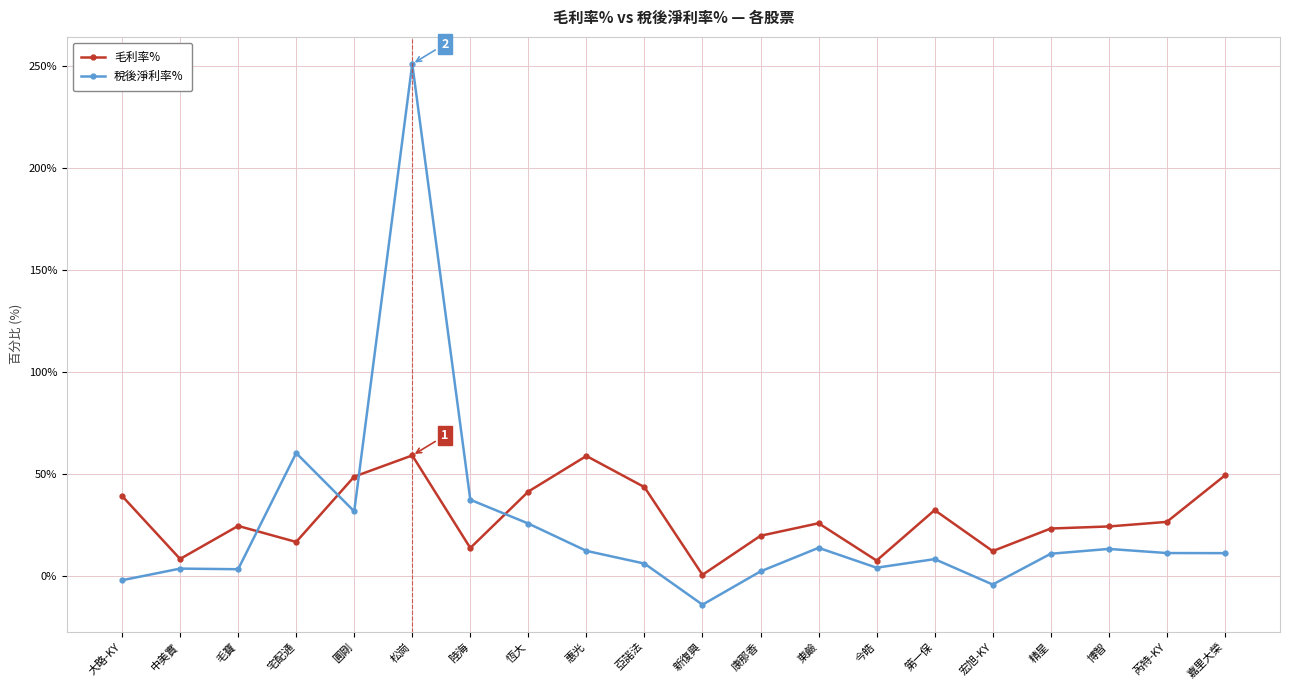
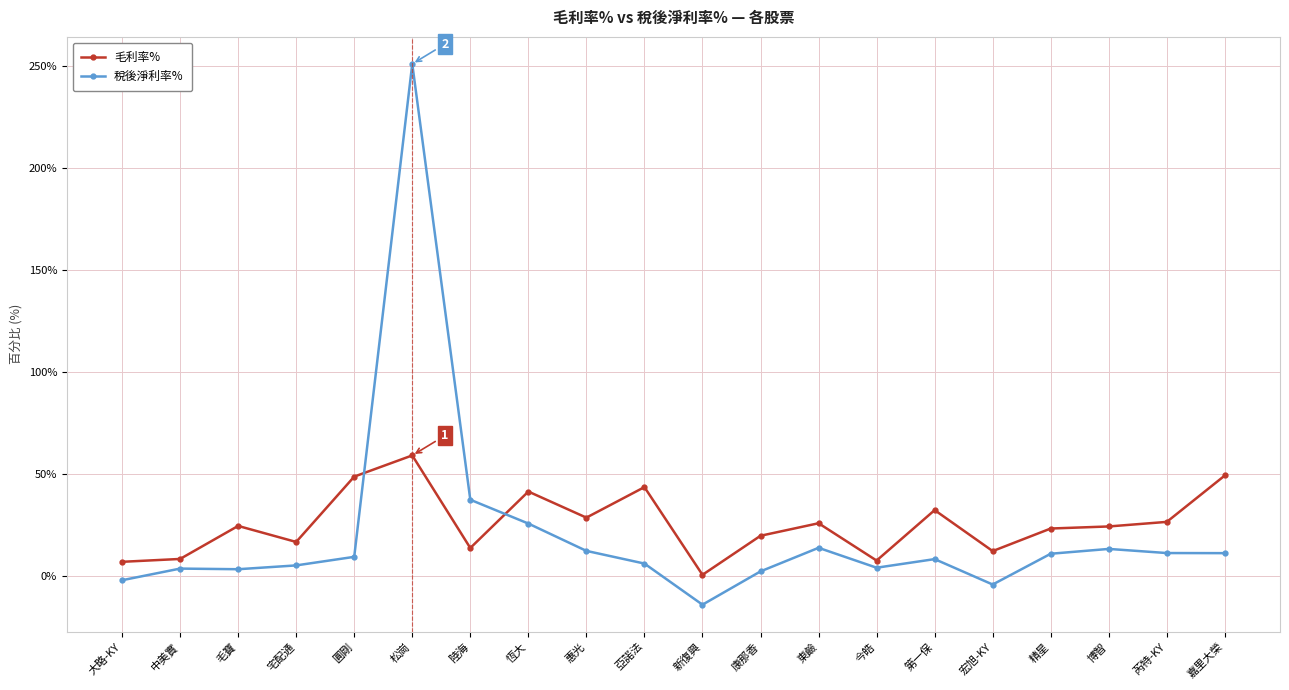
毛利率%, 大略-KY: 39% -> 7%
稅後淨利率%, 宅配通: 60% -> 5%
稅後淨利率%, 圓剛: 32% -> 10%
毛利率%, 惠光: 59% -> 29%
